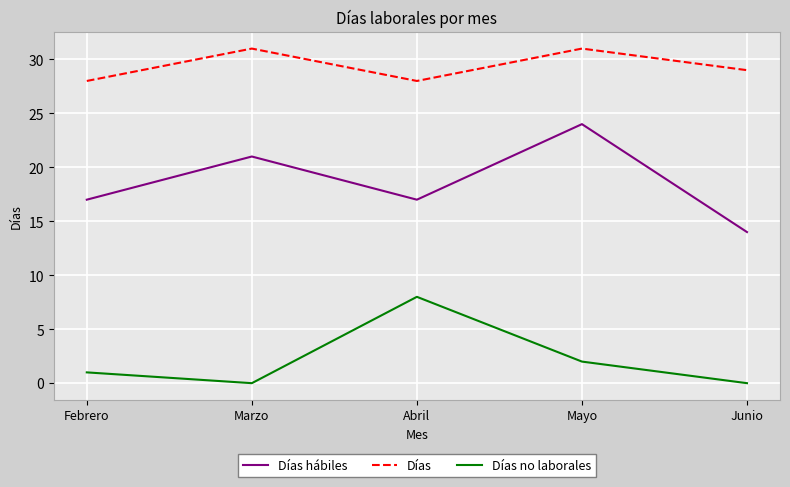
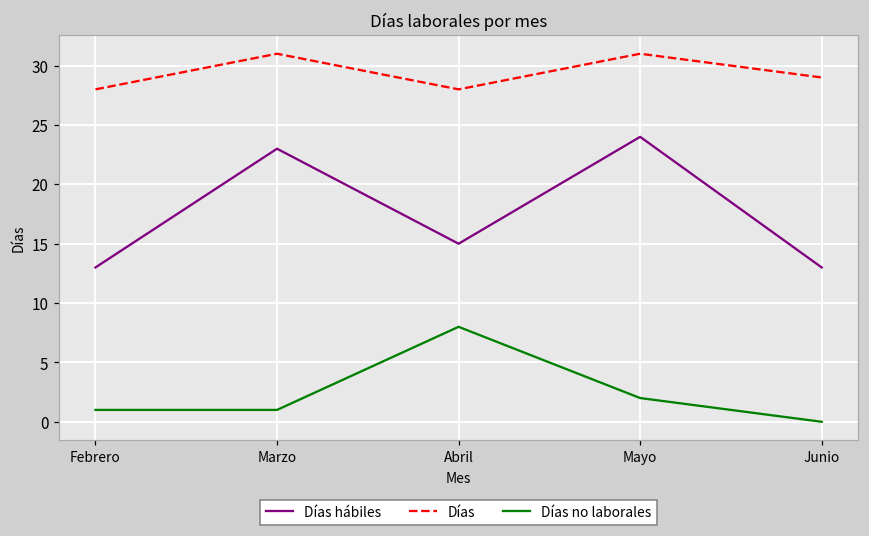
Días hábiles, Febrero: 17 -> 13
Días hábiles, Marzo: 21 -> 23
Días no laborales, Marzo: 0 -> 1
Días hábiles, Abril: 17 -> 15
Días hábiles, Junio: 14 -> 13
